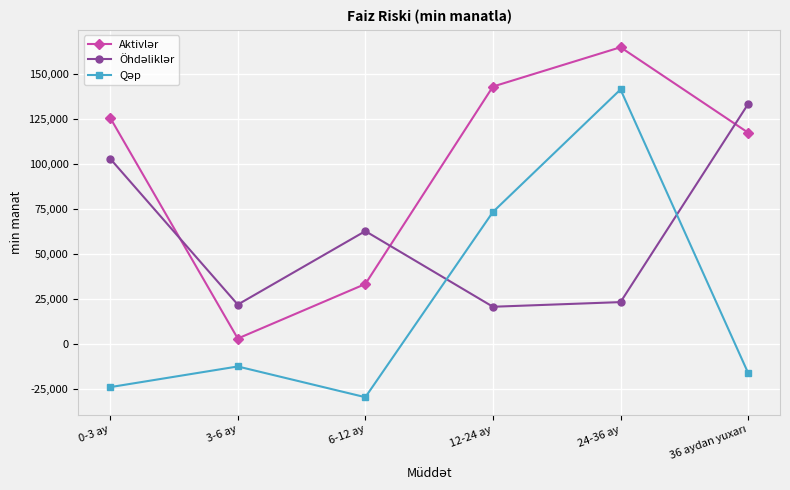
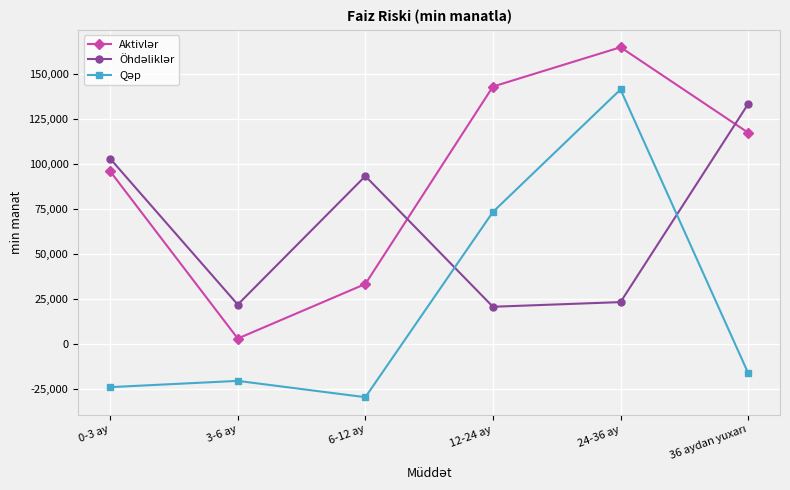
Aktivlər, 0-3 ay: 126,000 -> 96,000
Qəp, 3-6 ay: -12,000 -> -20,000
Öhdəliklər, 6-12 ay: 63,000 -> 93,000
